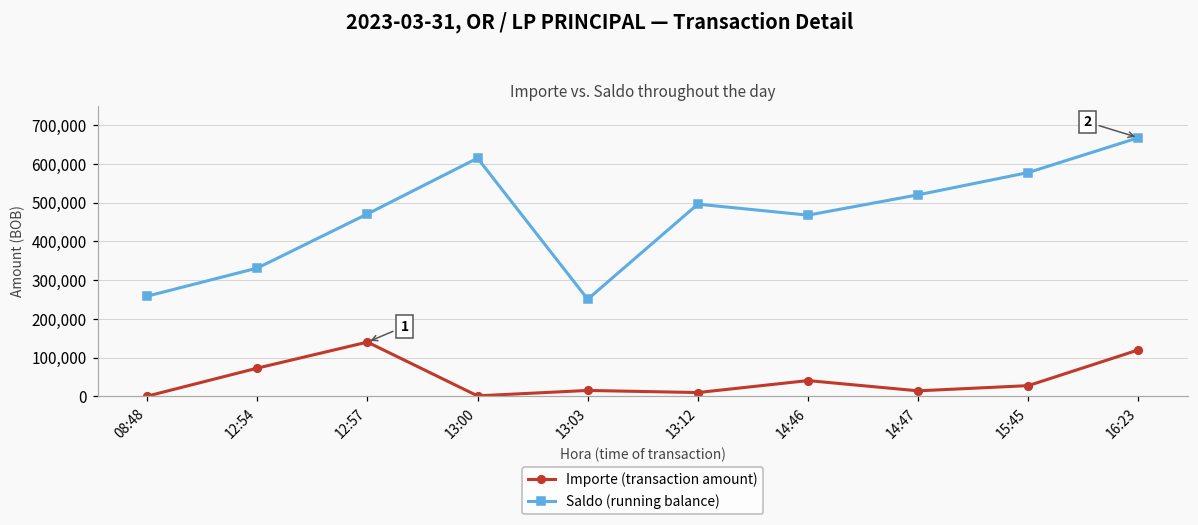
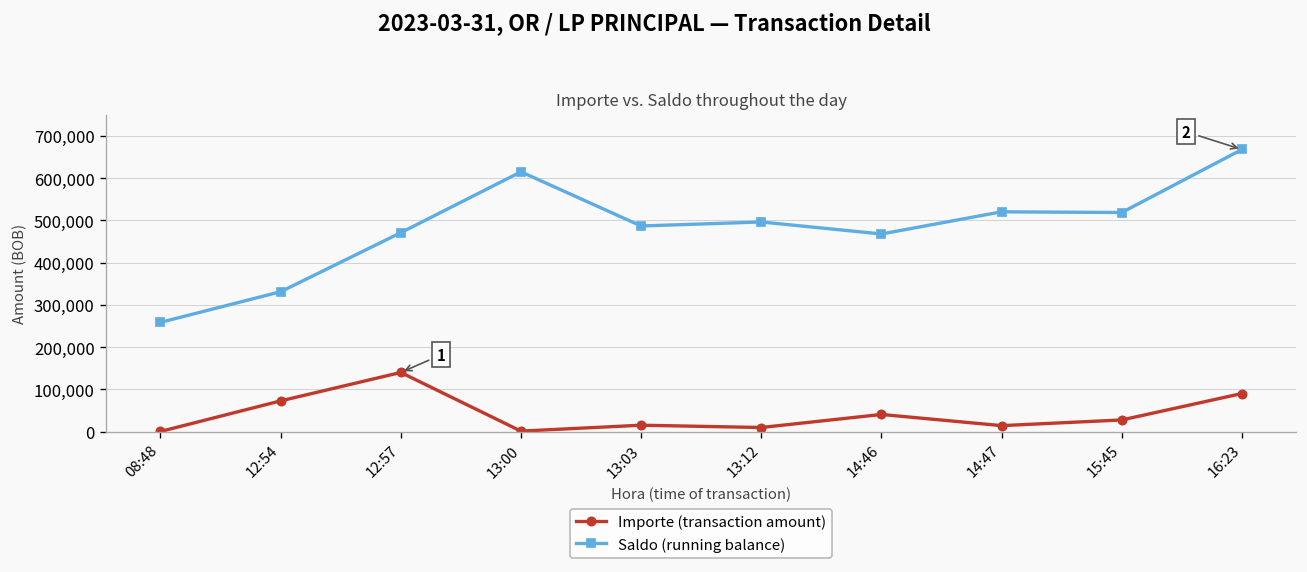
Saldo (running balance), 13:03: 250,000 -> 490,000
Saldo (running balance), 15:45: 580,000 -> 520,000
Importe (transaction amount), 16:23: 120,000 -> 90,000
